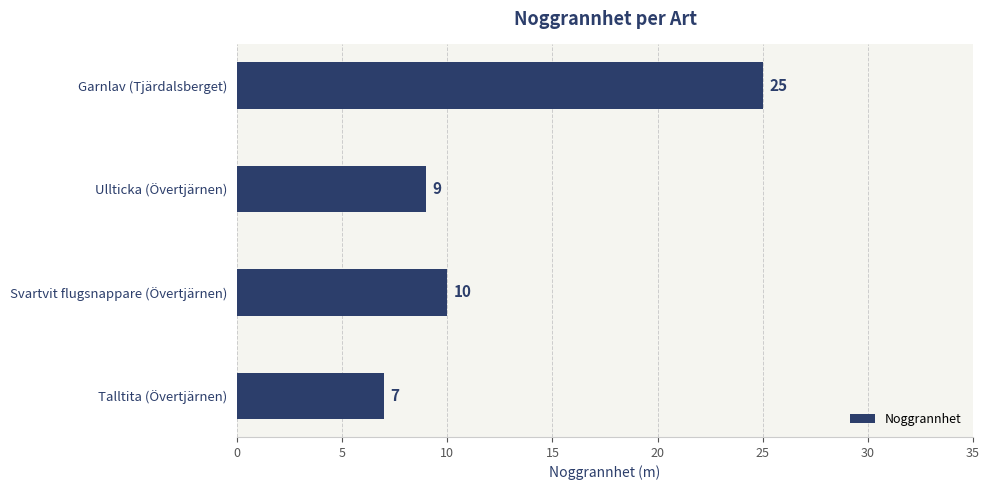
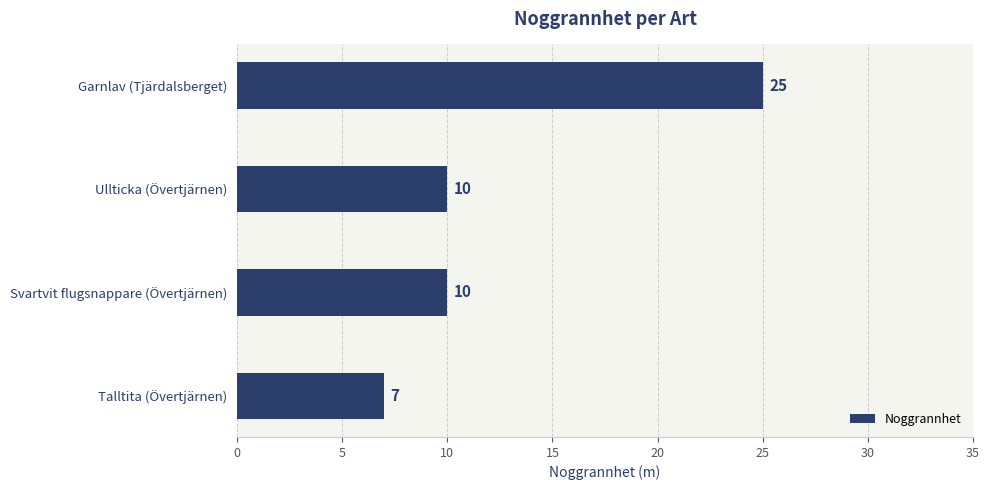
Ullticka (Övertjärnen): 9 -> 10
